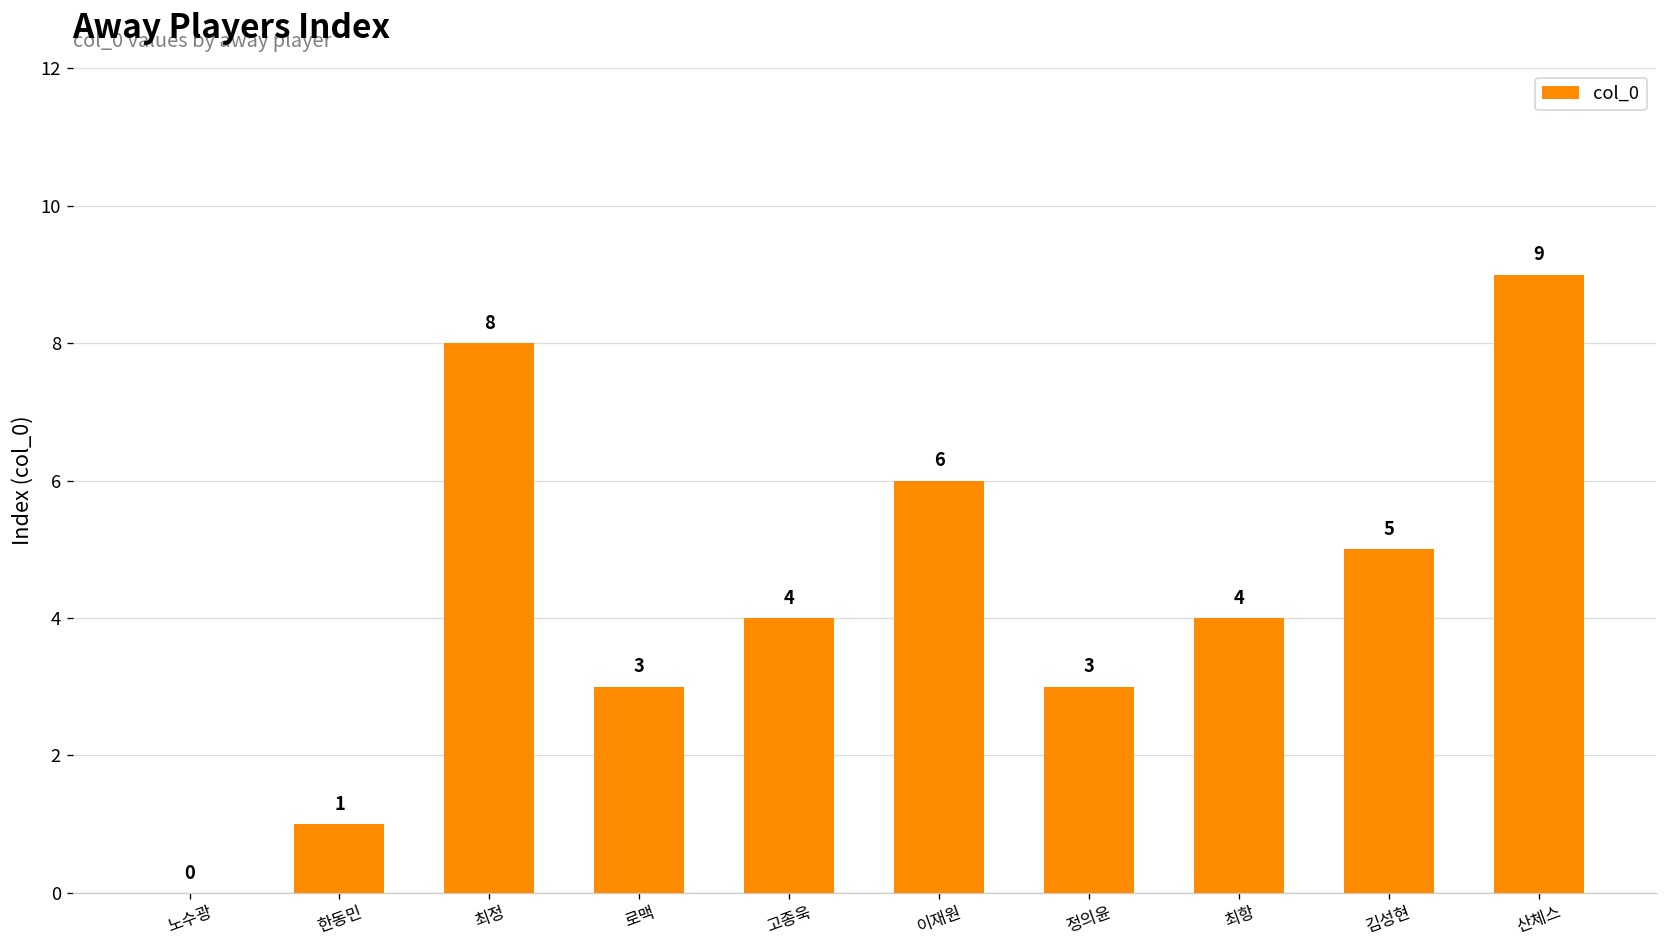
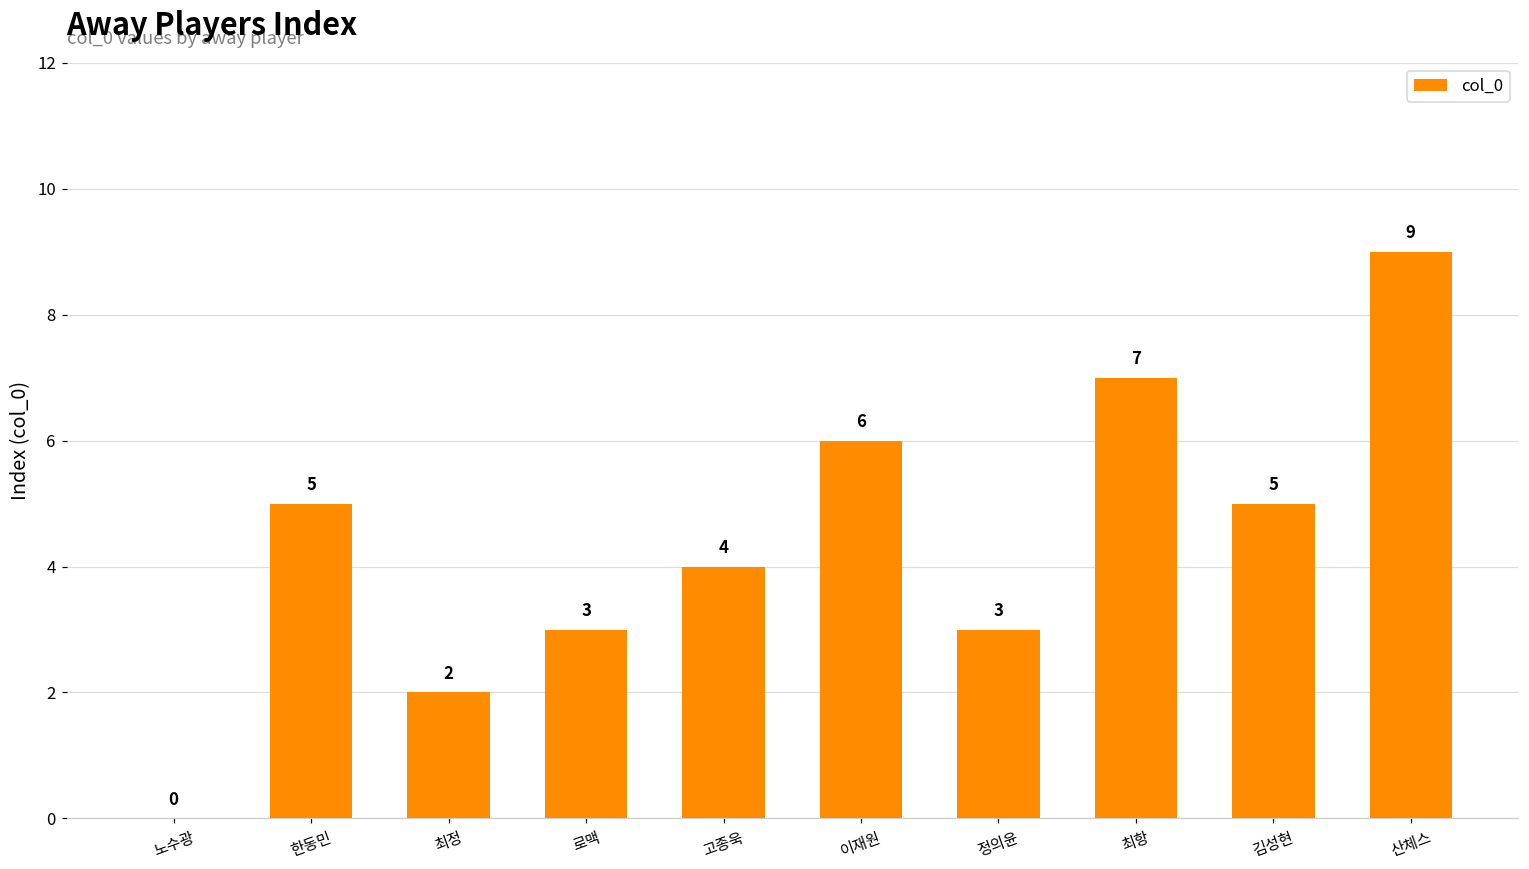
한동민: 1 -> 5
최정: 8 -> 2
최항: 4 -> 7
